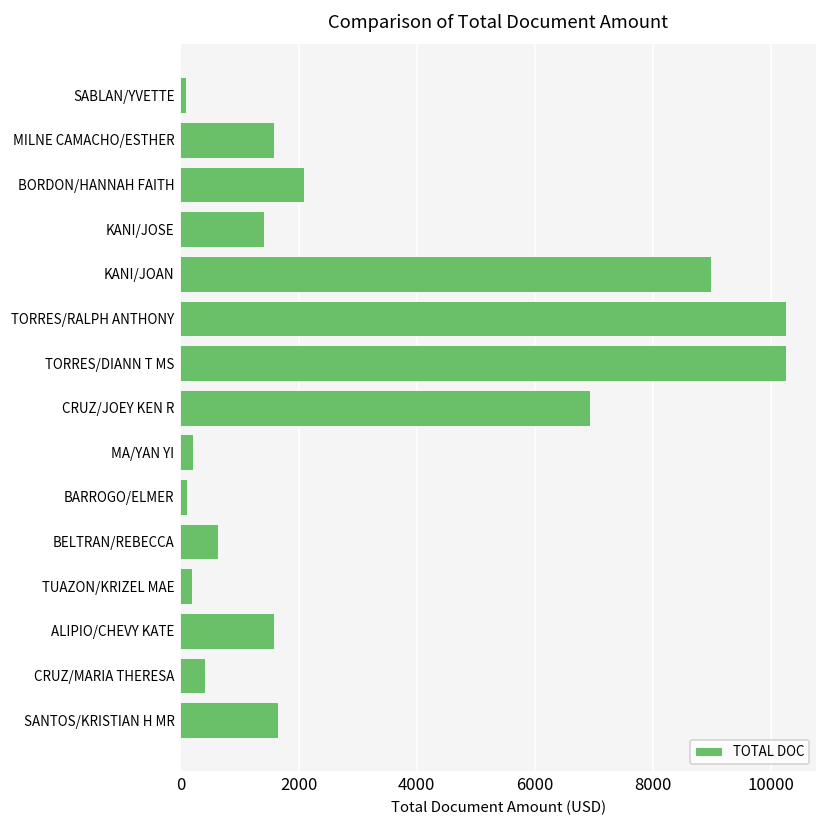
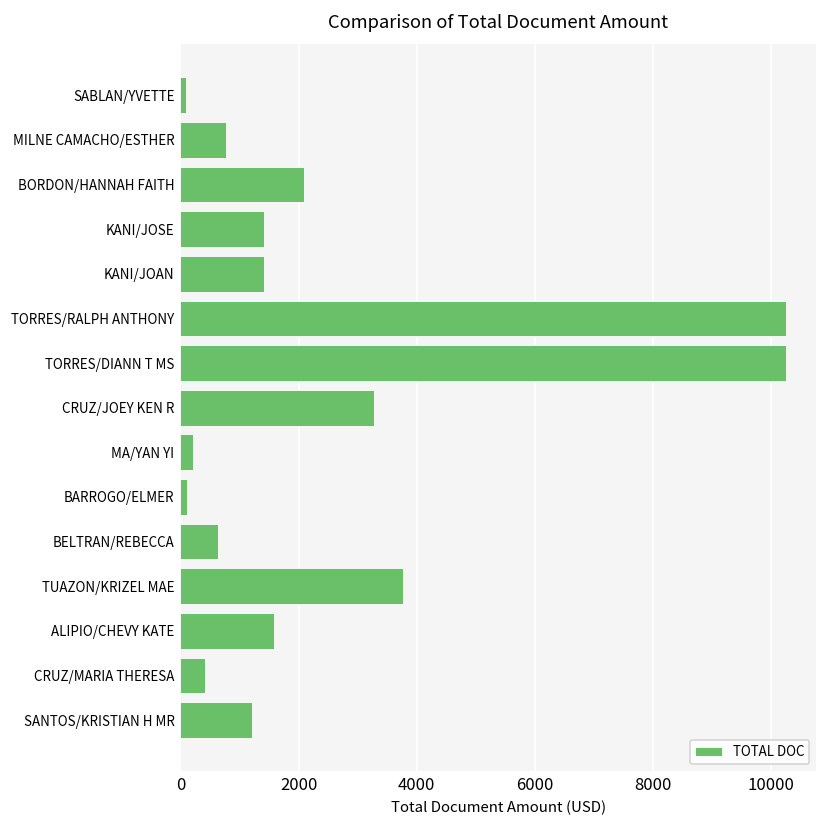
MILNE CAMACHO/ESTHER: 1600 -> 800
KANI/JOAN: 9000 -> 1400
CRUZ/JOEY KEN R: 6900 -> 3300
TUAZON/KRIZEL MAE: 200 -> 3800
SANTOS/KRISTIAN H MR: 1600 -> 1200
